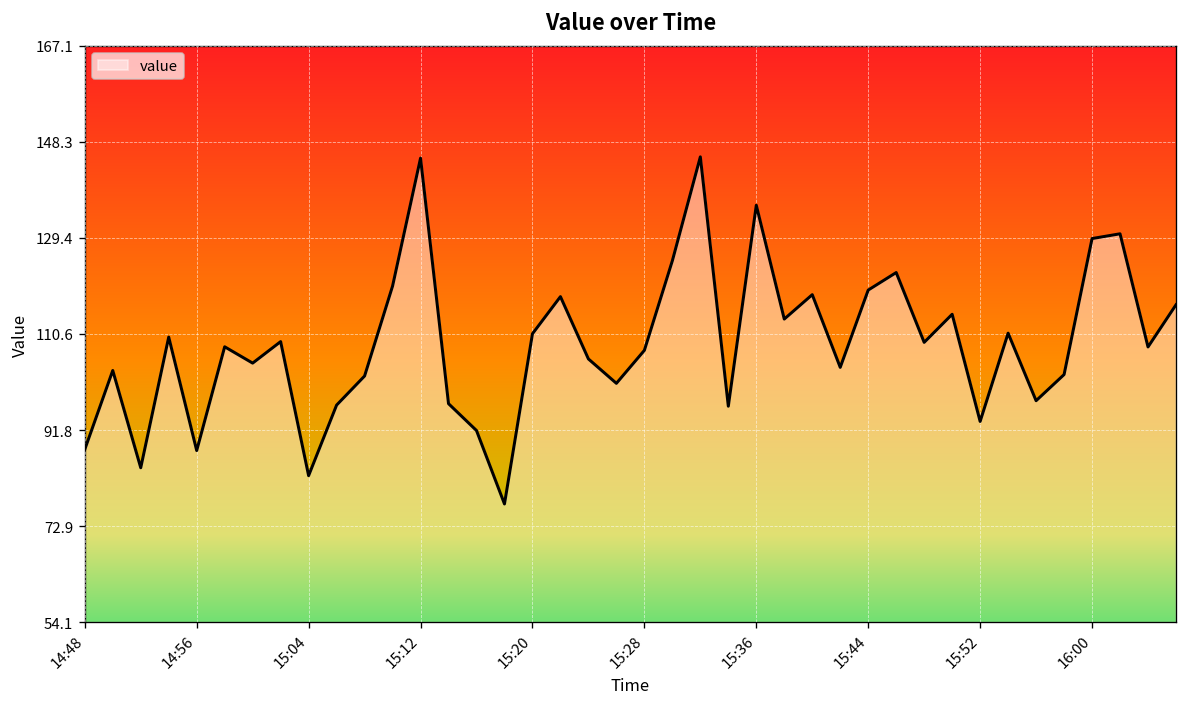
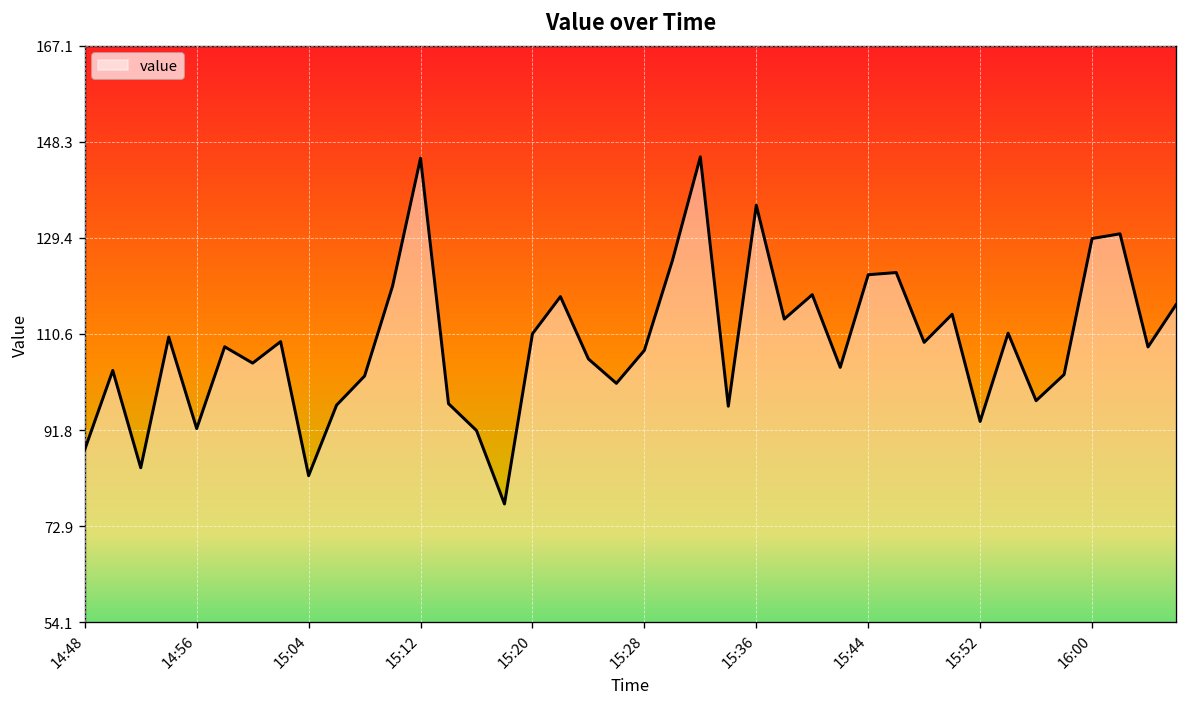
14:56: 88 -> 92
15:44: 119 -> 122
